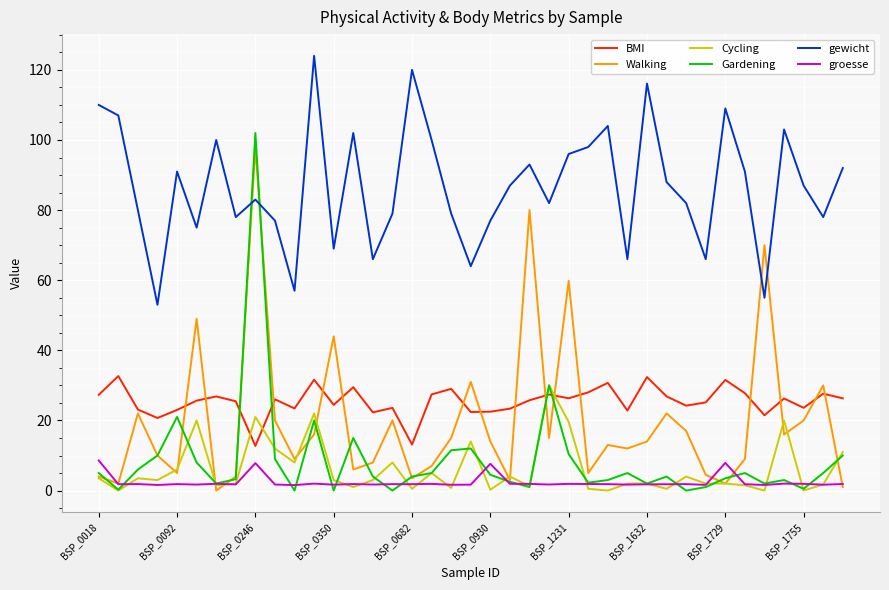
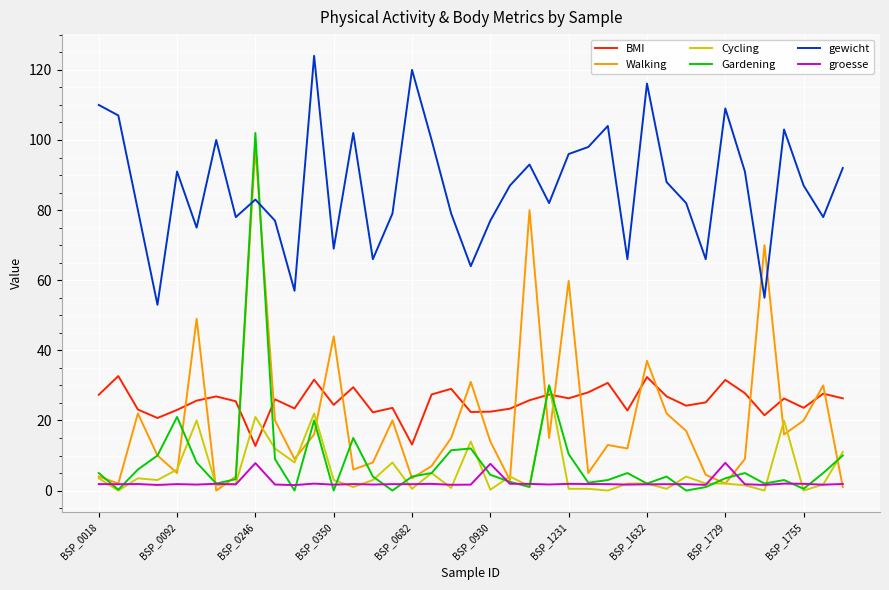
groesse, BSP_0018: 9 -> 2
Cycling, BSP_1231: 20 -> 1
Walking, BSP_1632: 14 -> 37
